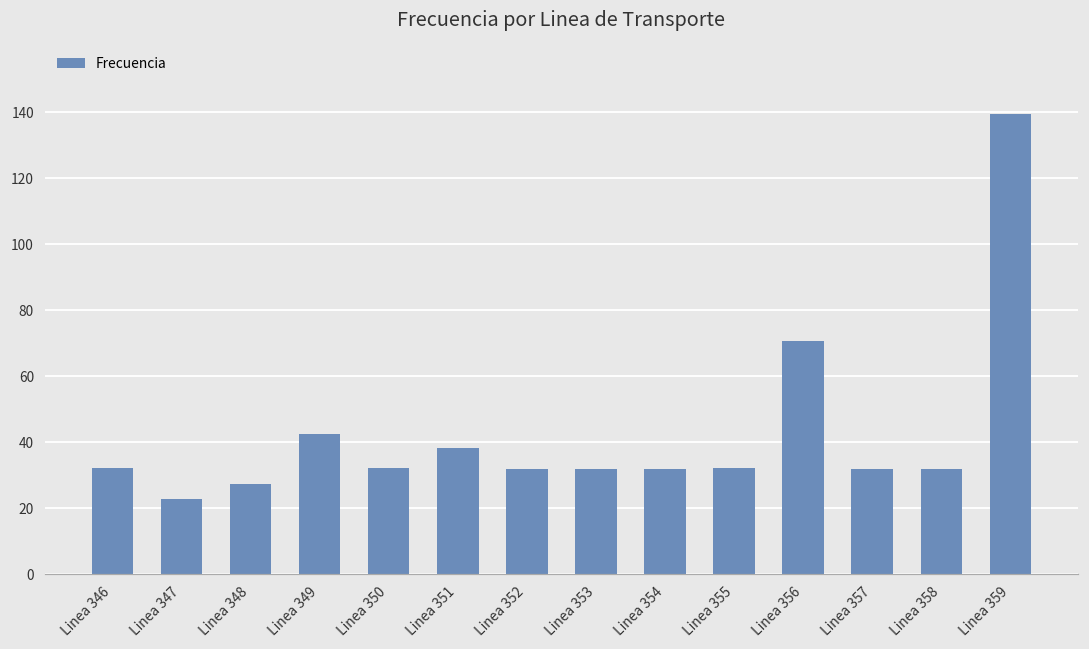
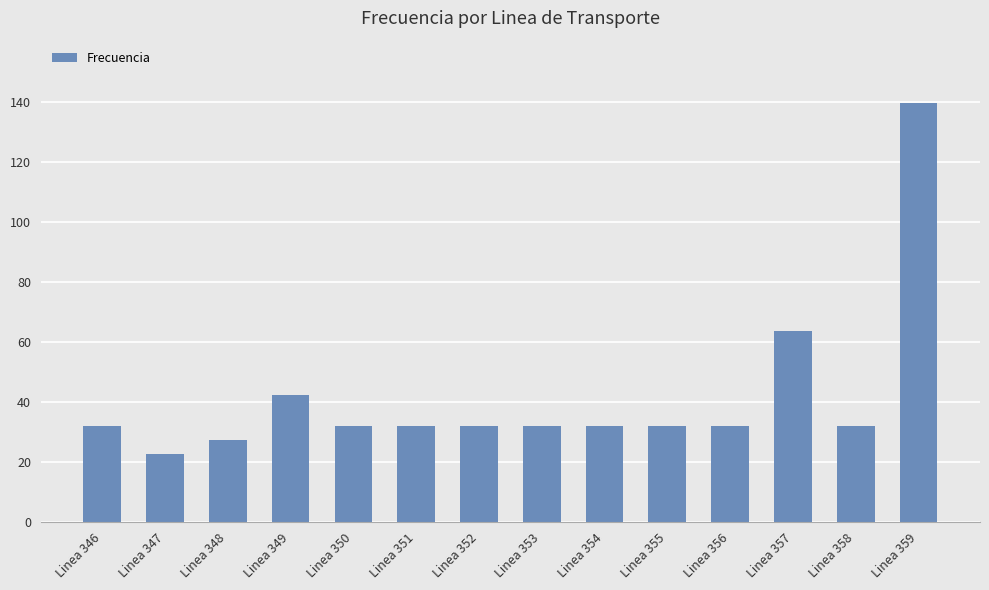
Linea 351: 38 -> 32
Linea 356: 71 -> 32
Linea 357: 32 -> 64
